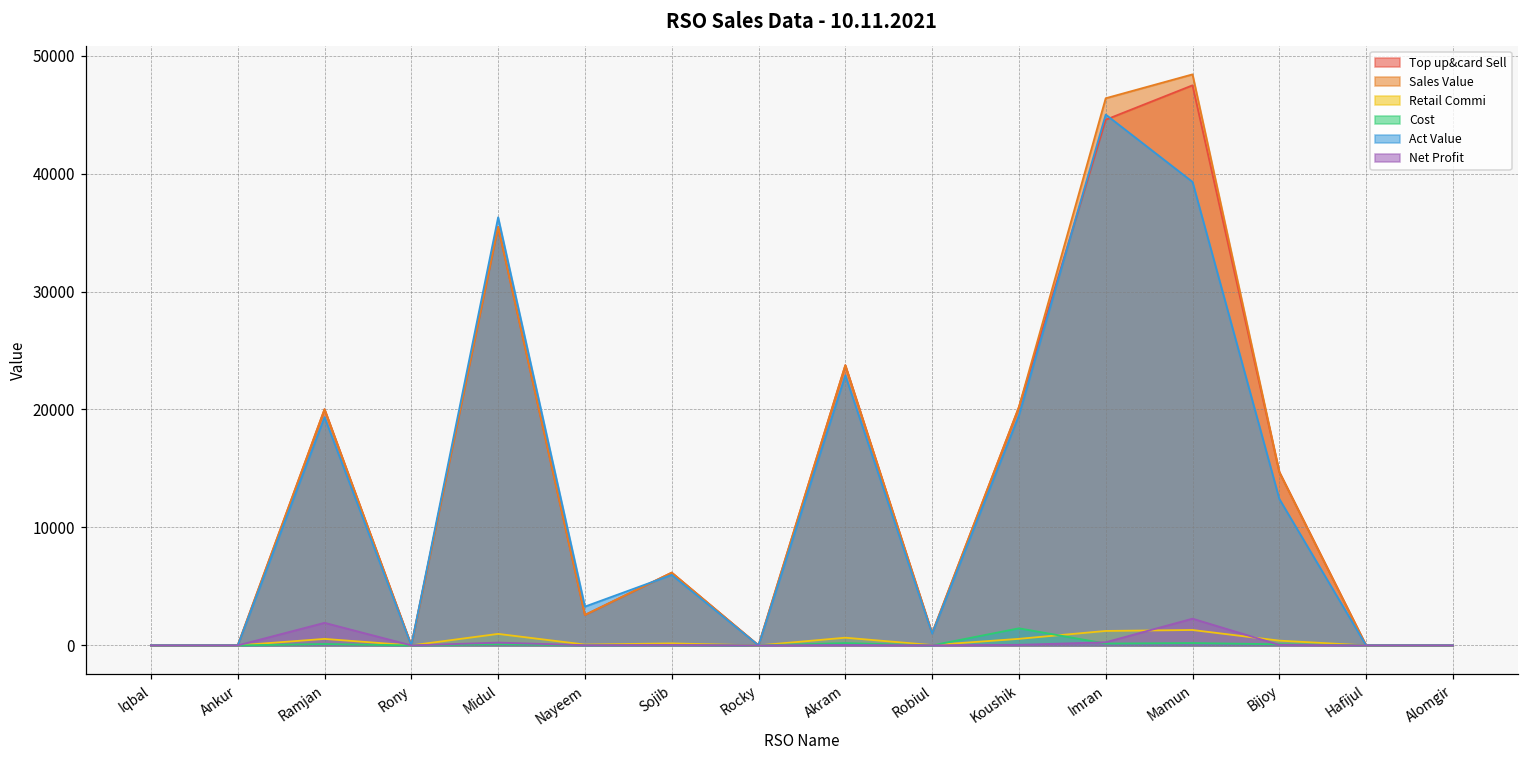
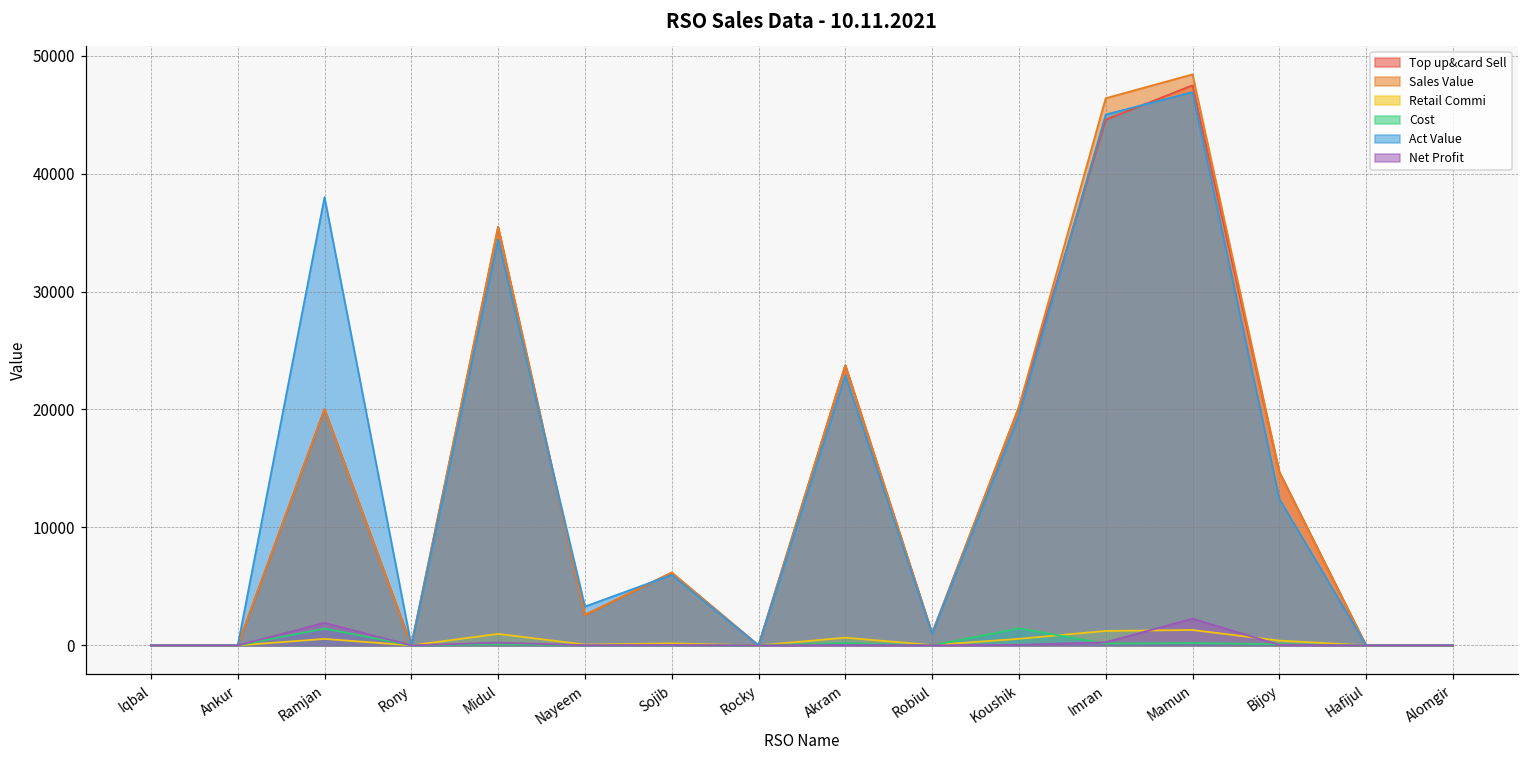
Cost, Ramjan: 100 -> 1400
Act Value, Ramjan: 19300 -> 38000
Act Value, Midul: 36300 -> 34400
Act Value, Mamun: 39300 -> 46900
